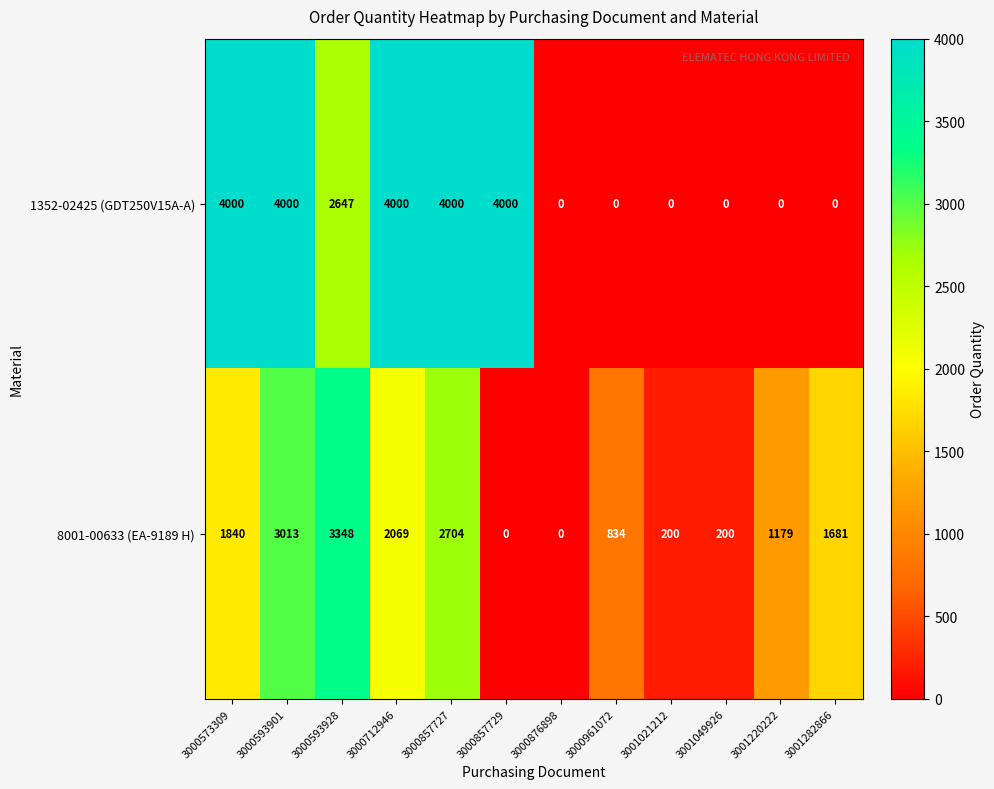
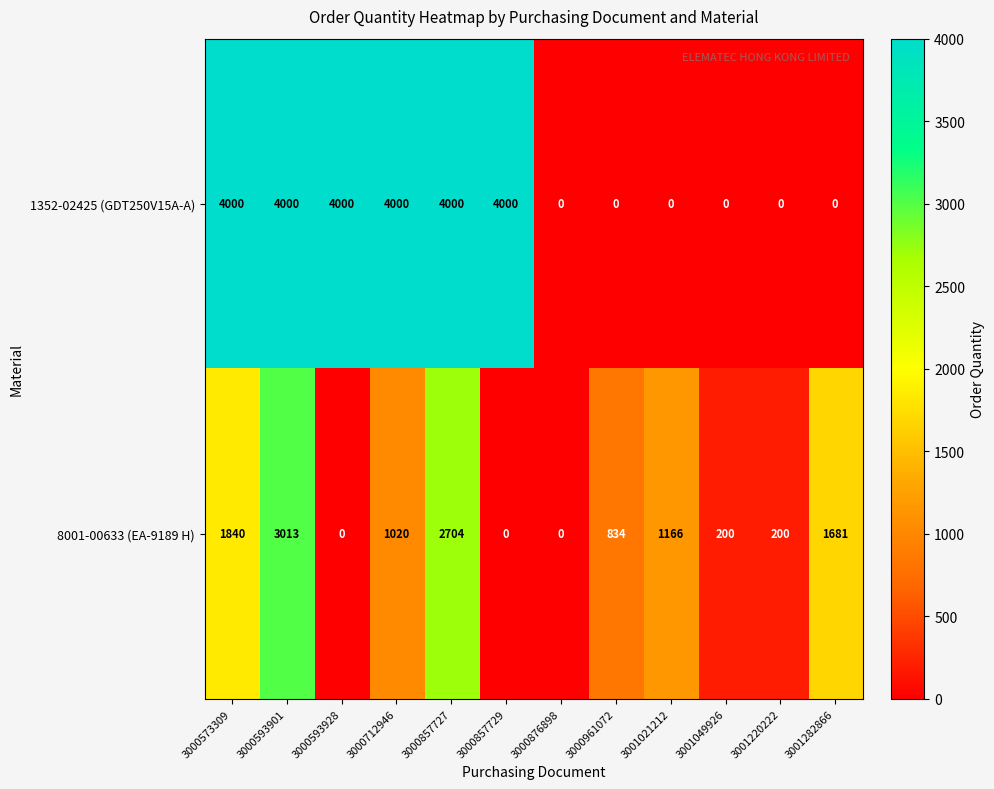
1352-02425 (GDT250V15A-A), 3000593928: 2647 -> 4000
8001-00633 (EA-9189 H), 3000593928: 3348 -> 0
8001-00633 (EA-9189 H), 3000712946: 2069 -> 1020
8001-00633 (EA-9189 H), 3001021212: 200 -> 1166
8001-00633 (EA-9189 H), 3001220222: 1179 -> 200
